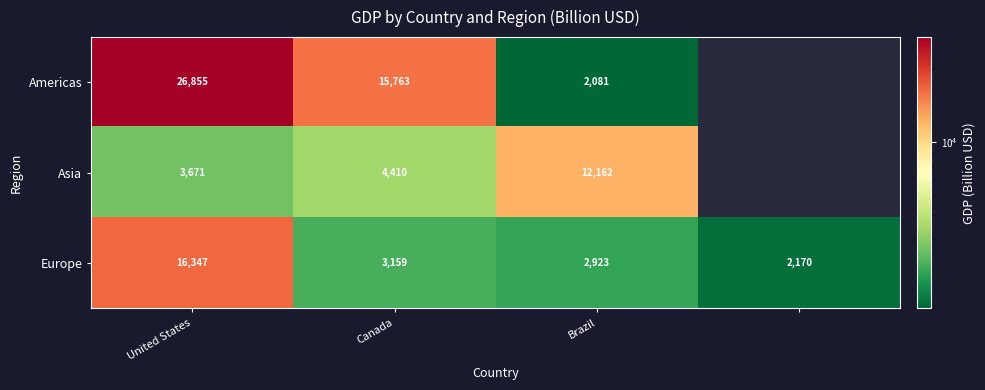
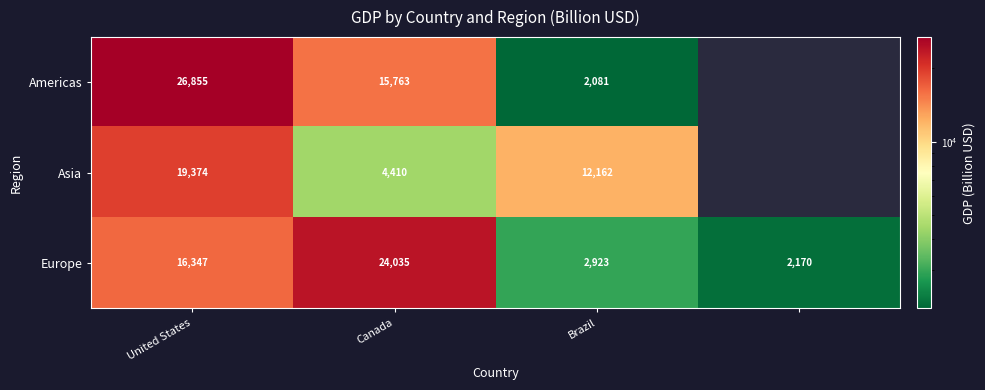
Asia, United States: 3,671 -> 19,374
Europe, Canada: 3,159 -> 24,035
